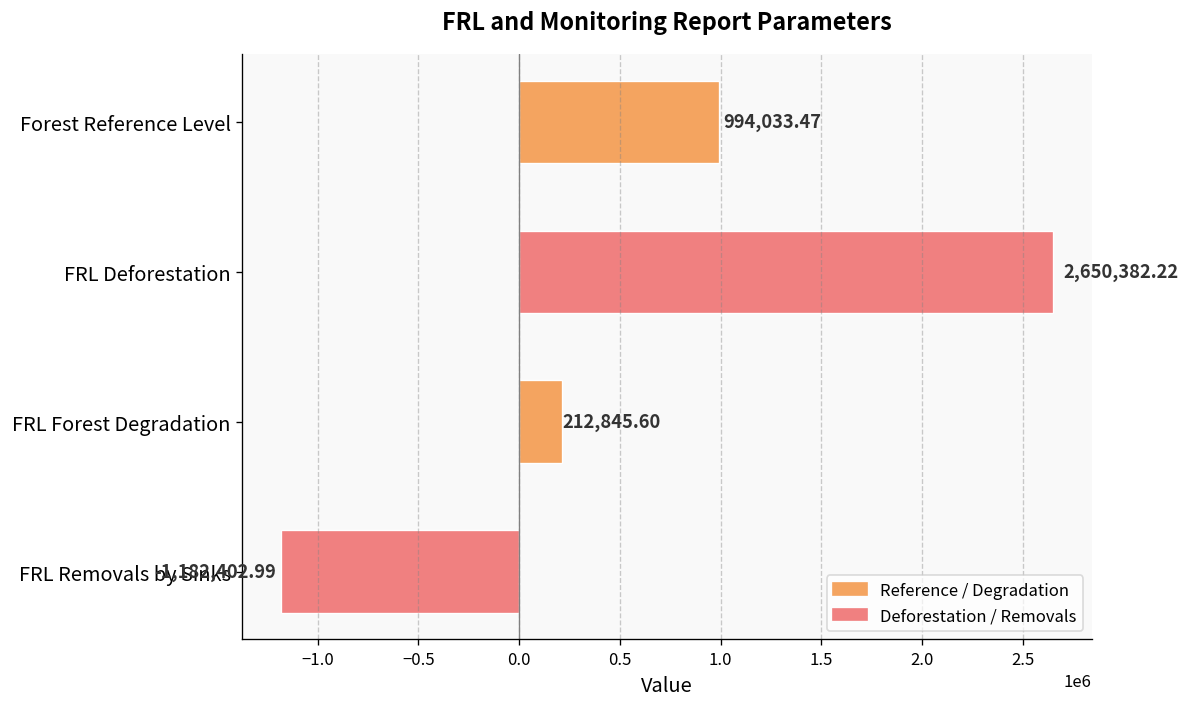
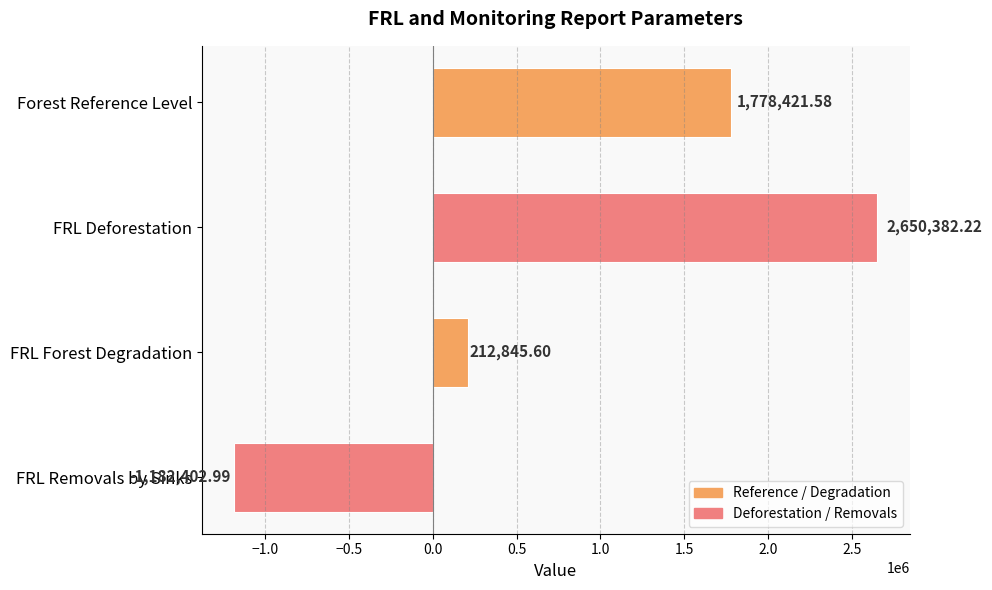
Forest Reference Level: 994,033.47 -> 1,778,421.58
